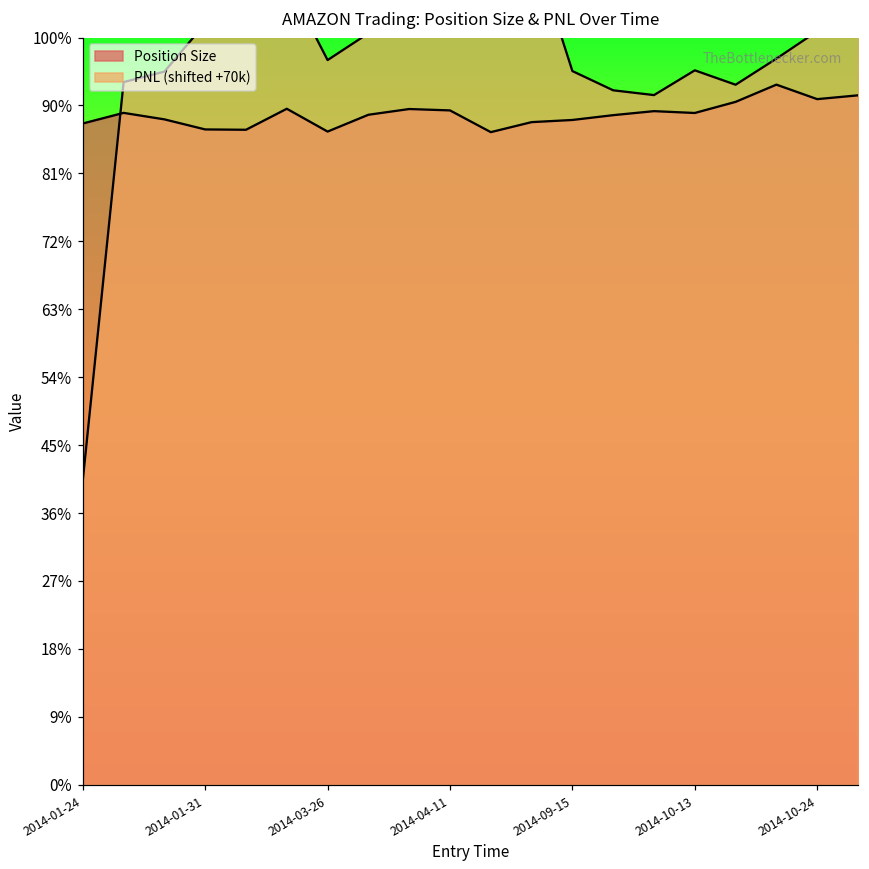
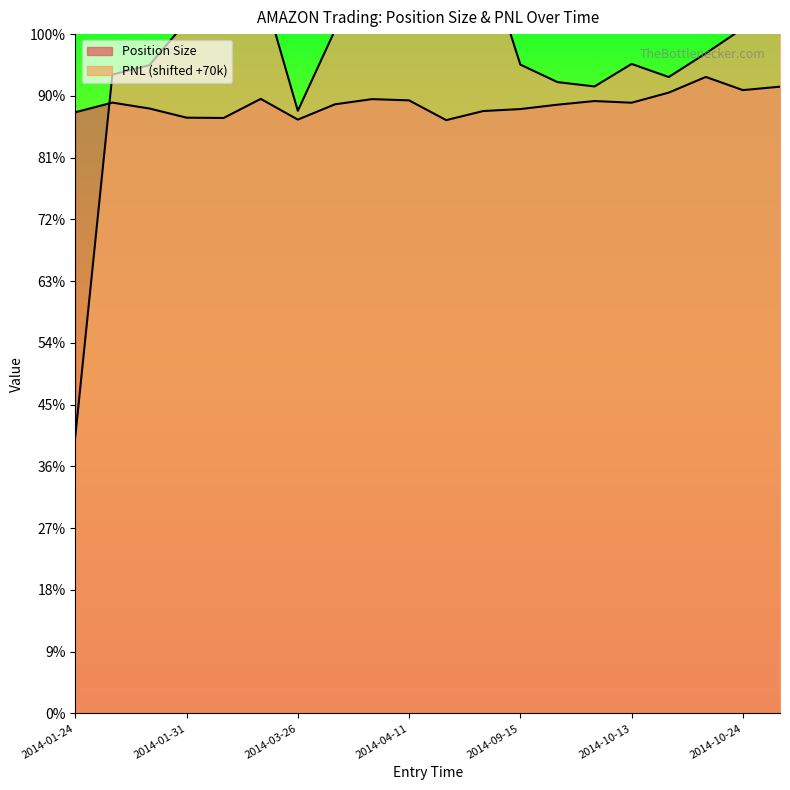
PNL (shifted +70k), 2014-03-26: 97% -> 89%
